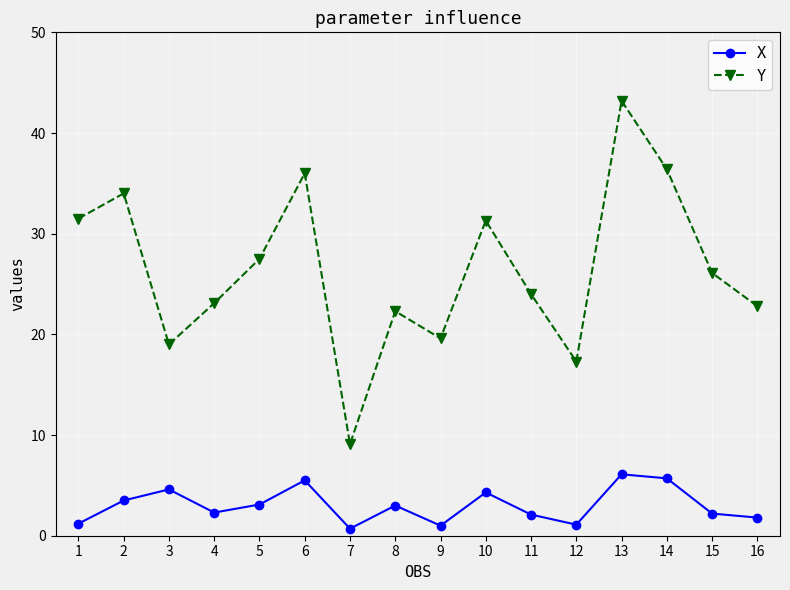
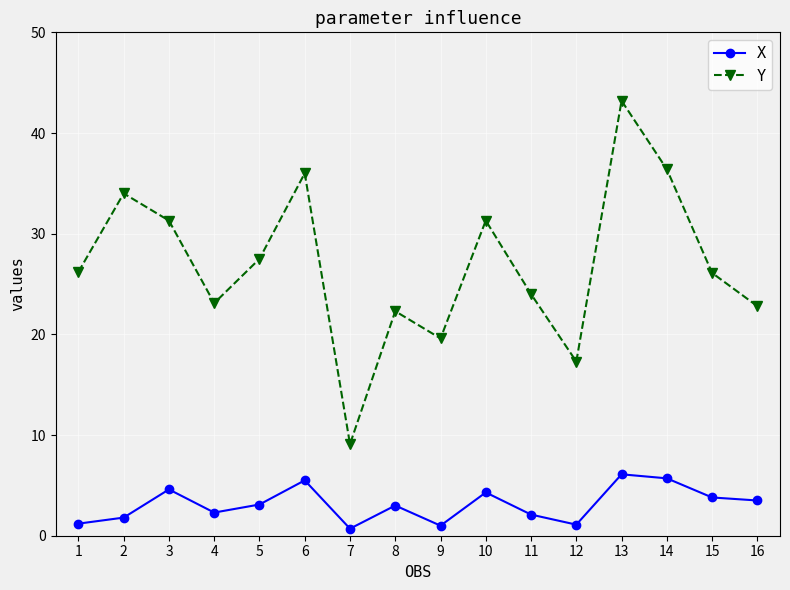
Y, 1: 31.5 -> 26.2
X, 2: 3.5 -> 1.8
Y, 3: 19.0 -> 31.3
X, 15: 2.2 -> 3.8
X, 16: 1.8 -> 3.5
